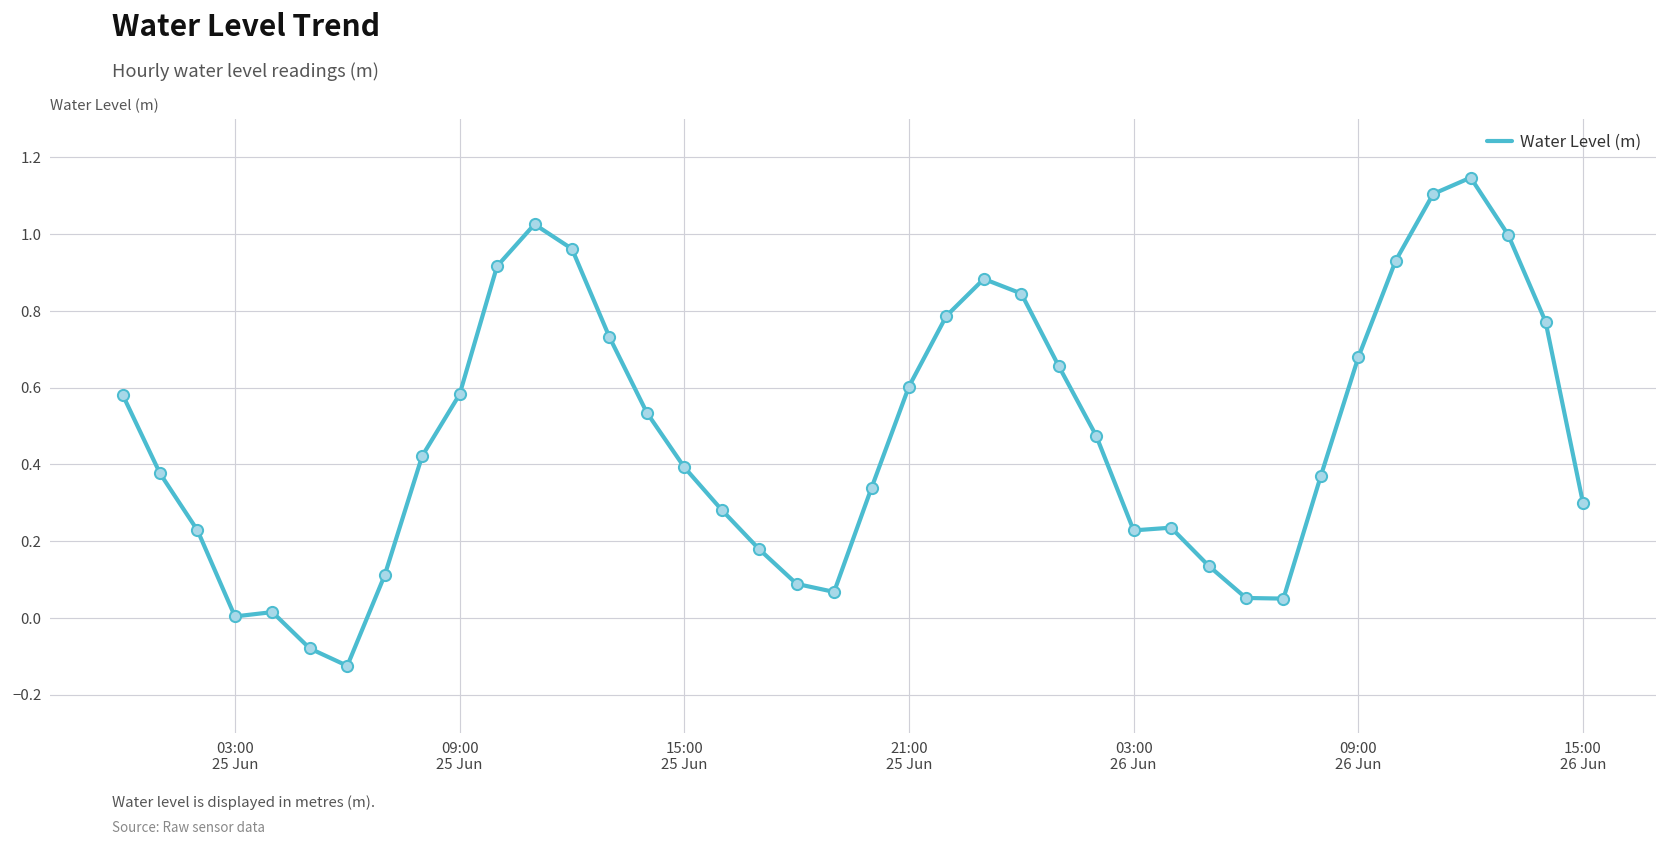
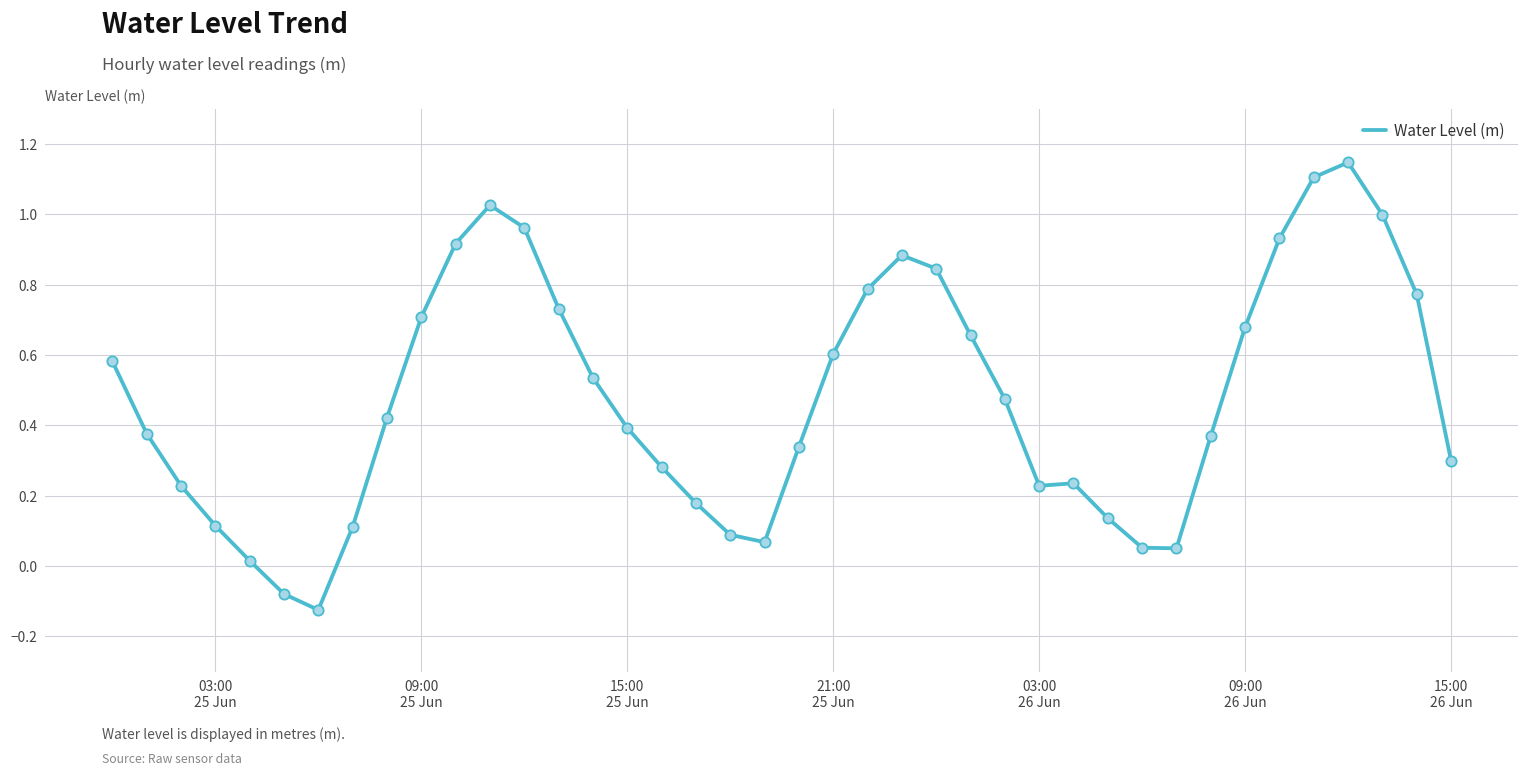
03:00 25 Jun: 0.00 -> 0.11
09:00 25 Jun: 0.58 -> 0.71
